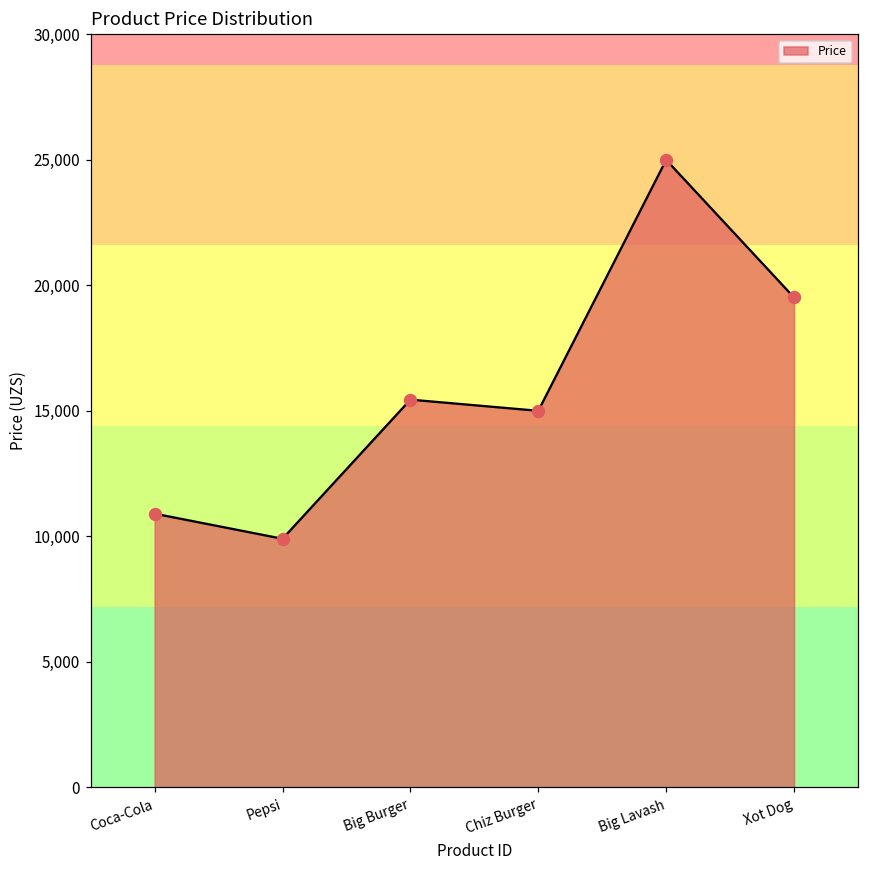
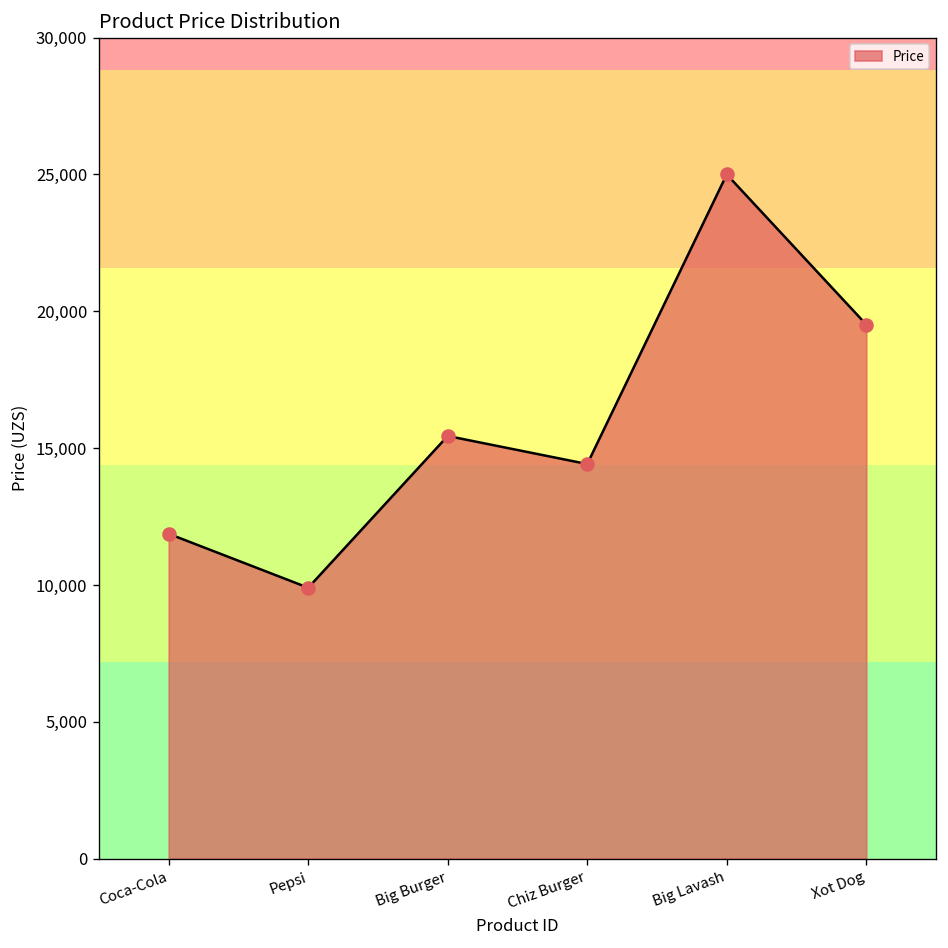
Coca-Cola: 10,900 -> 11,900
Chiz Burger: 15,000 -> 14,400
